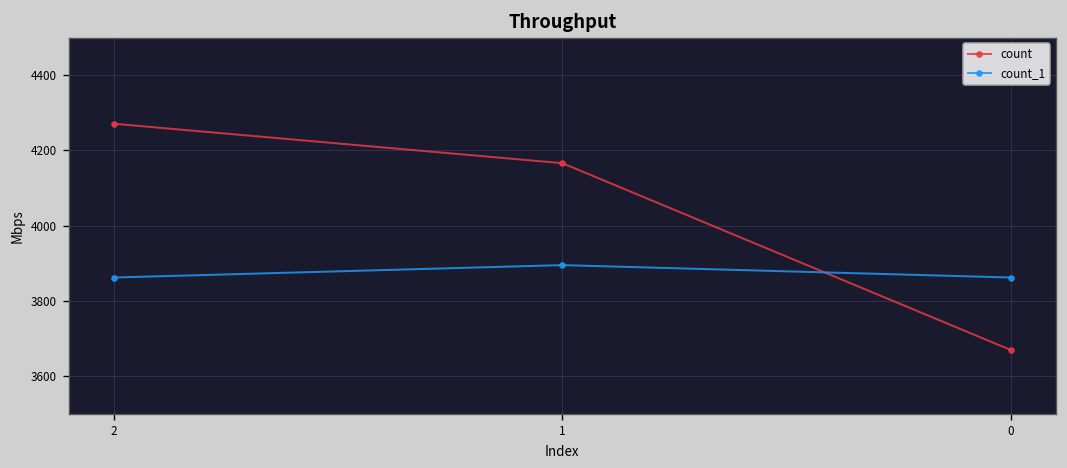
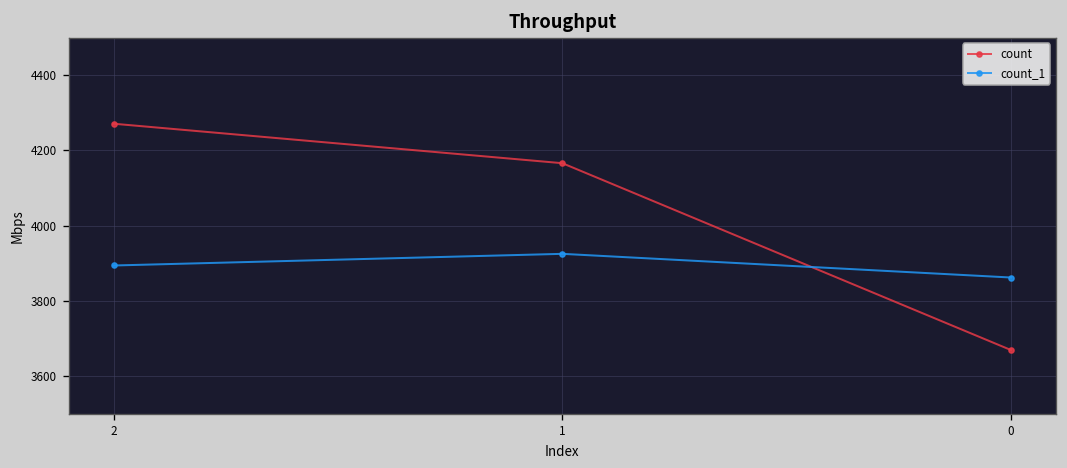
count_1, 2: 3860 -> 3890
count_1, 1: 3900 -> 3930
